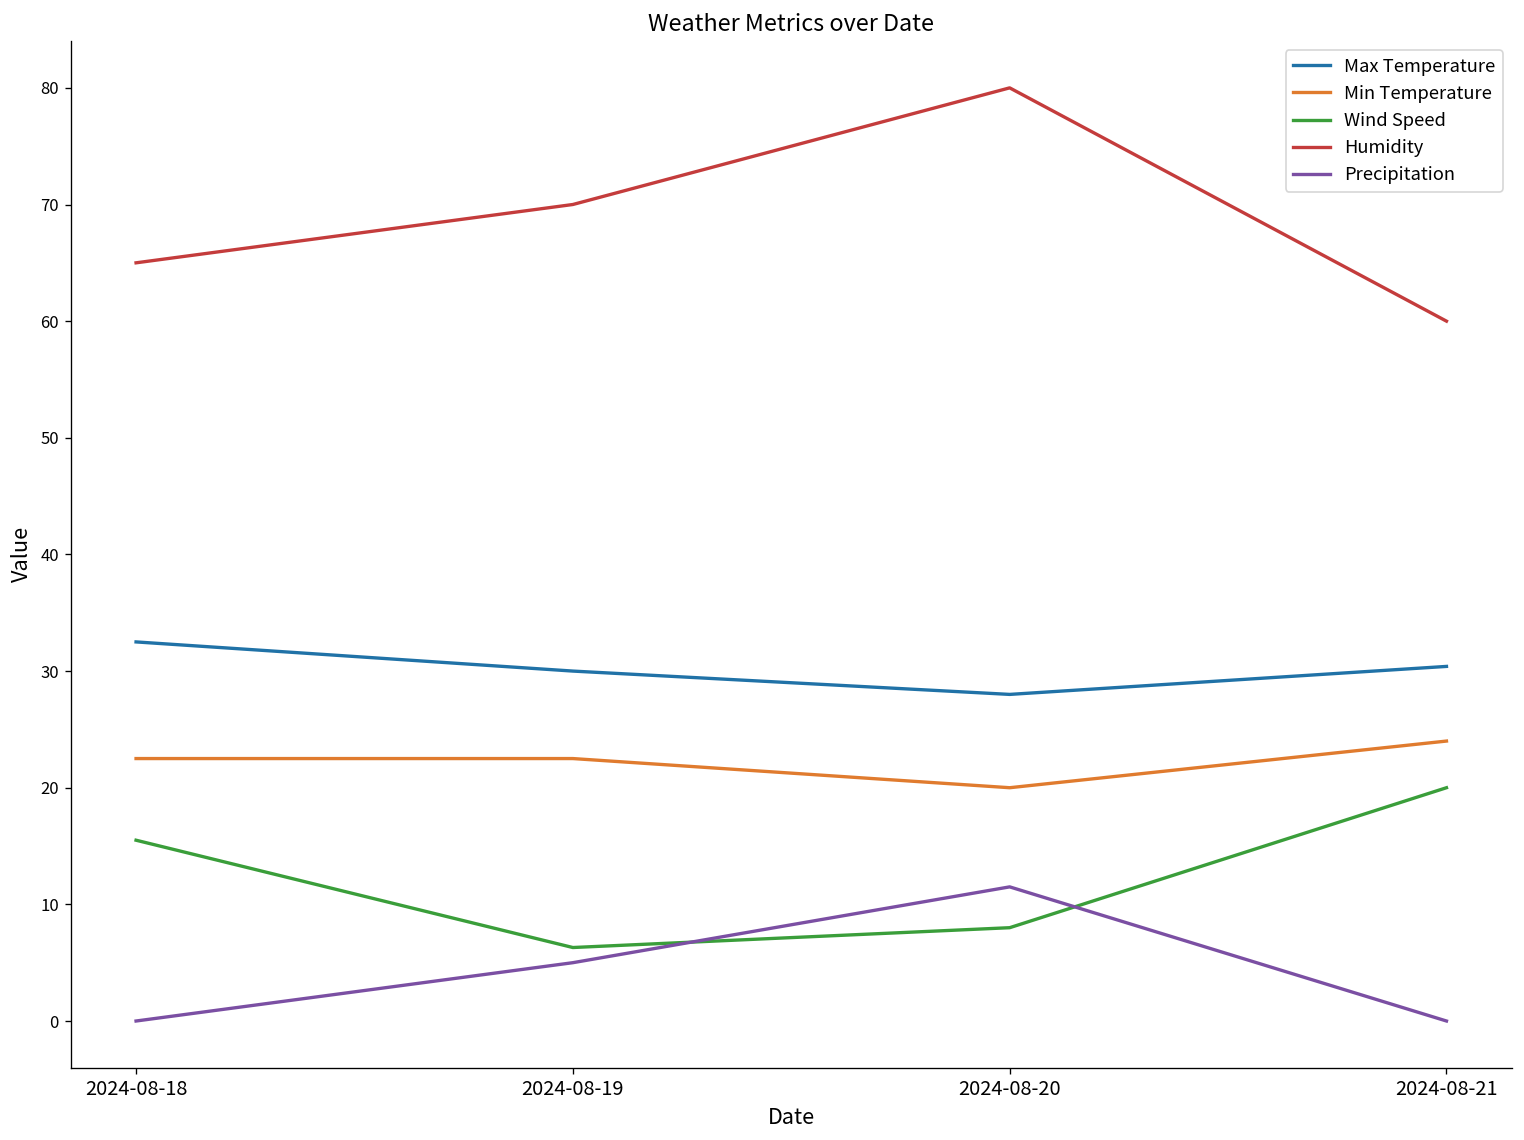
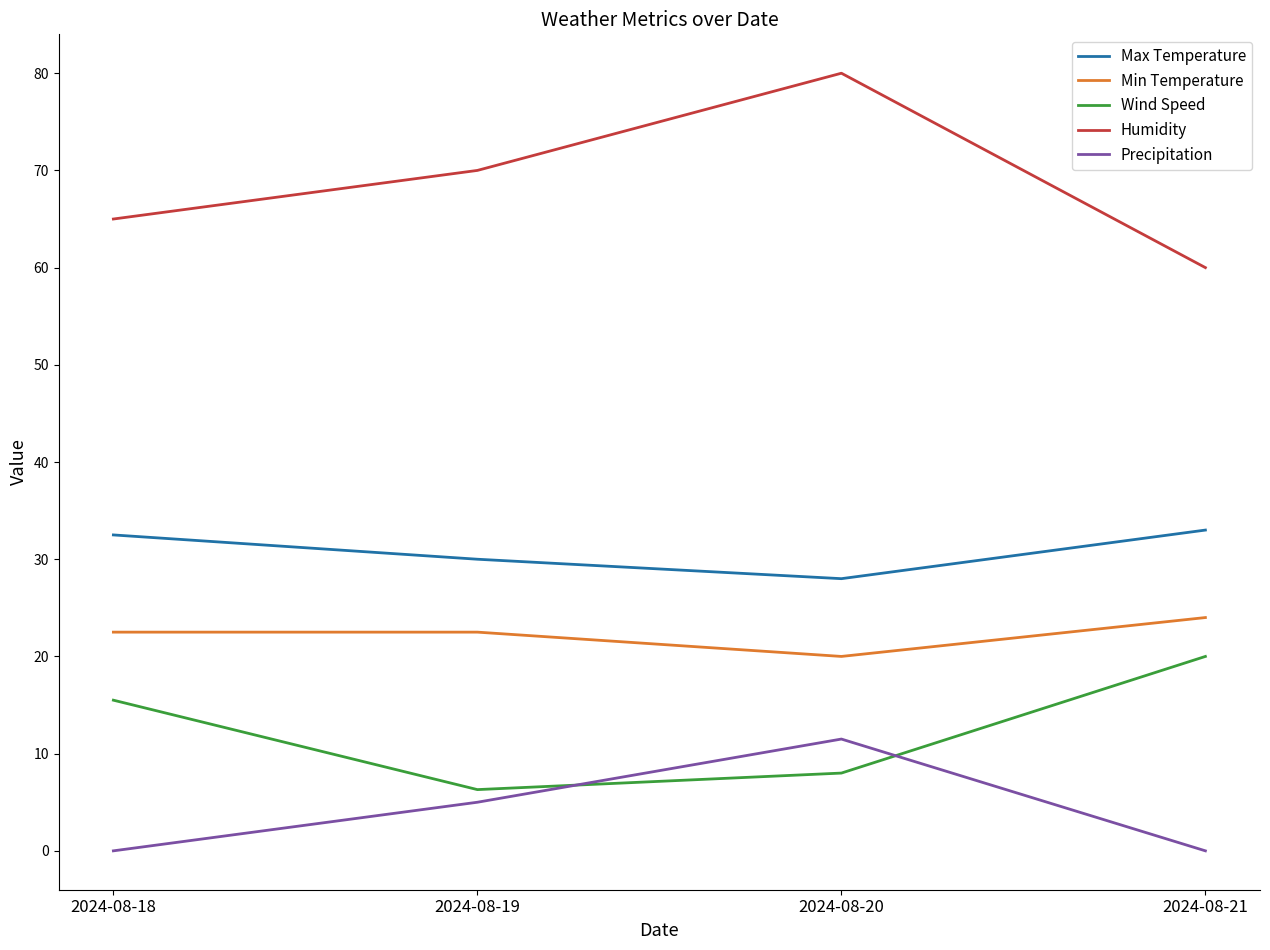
Max Temperature, 2024-08-21: 30 -> 33
